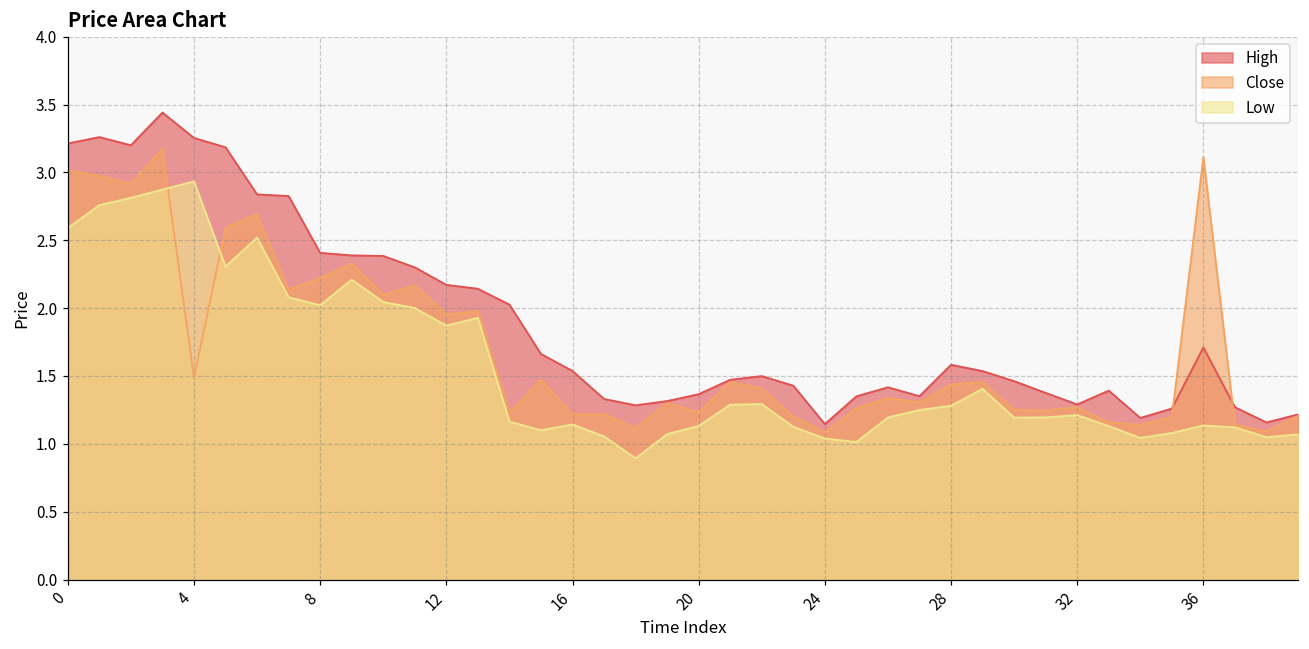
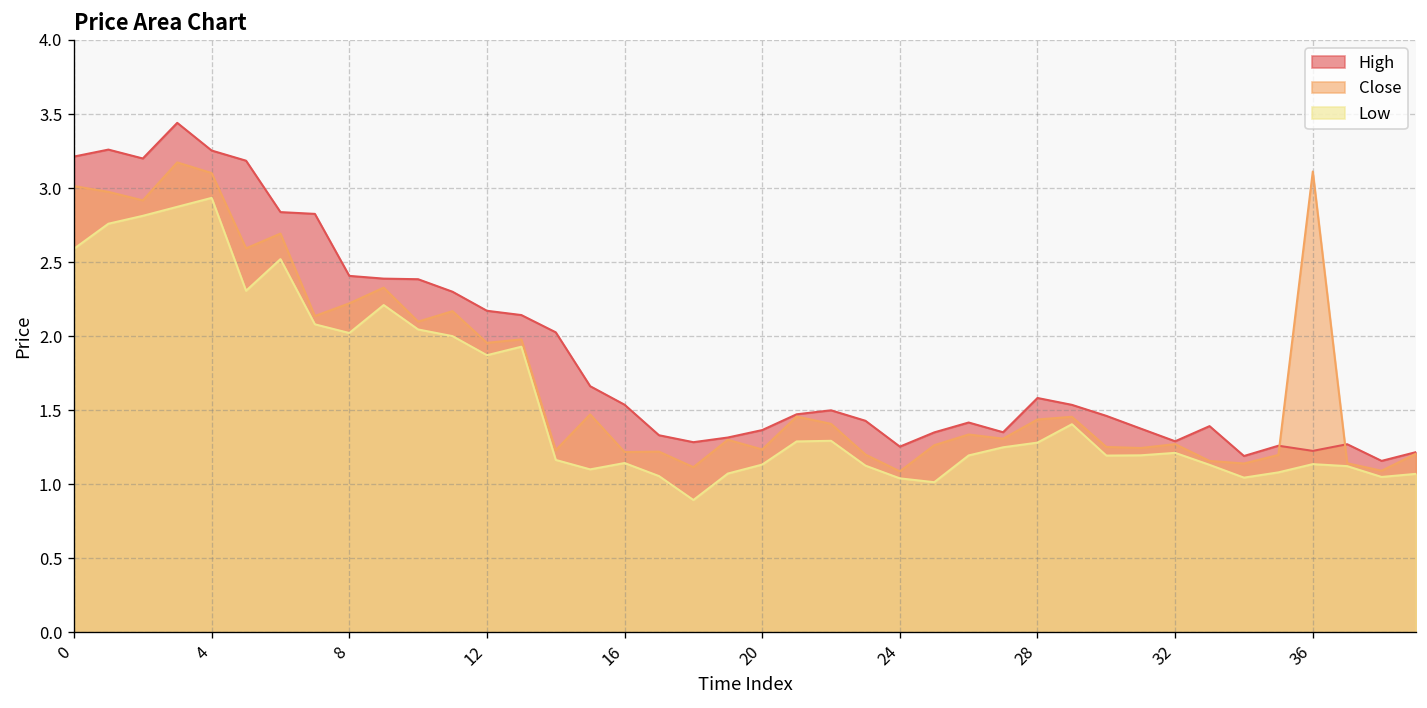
Close, 4: 1.49 -> 3.10
High, 24: 1.15 -> 1.25
High, 36: 1.71 -> 1.23
